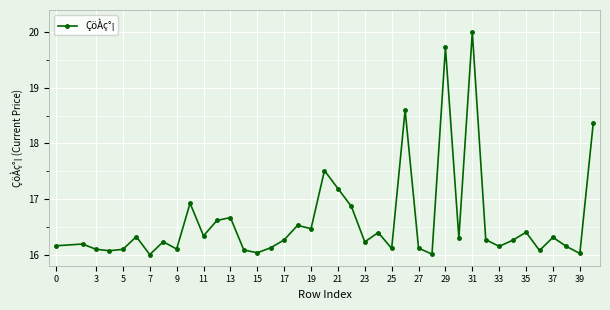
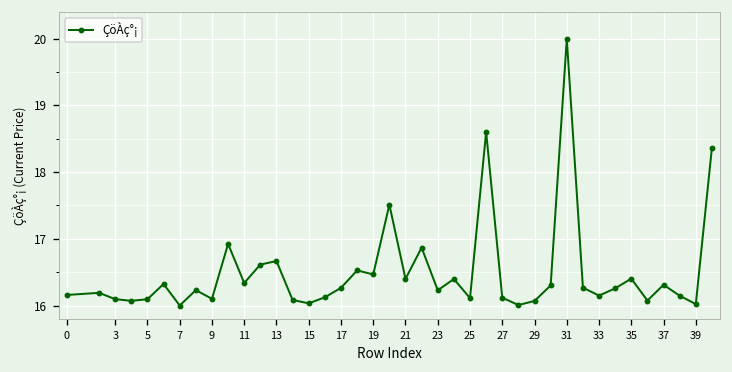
21: 17.2 -> 16.4
29: 19.7 -> 16.1
